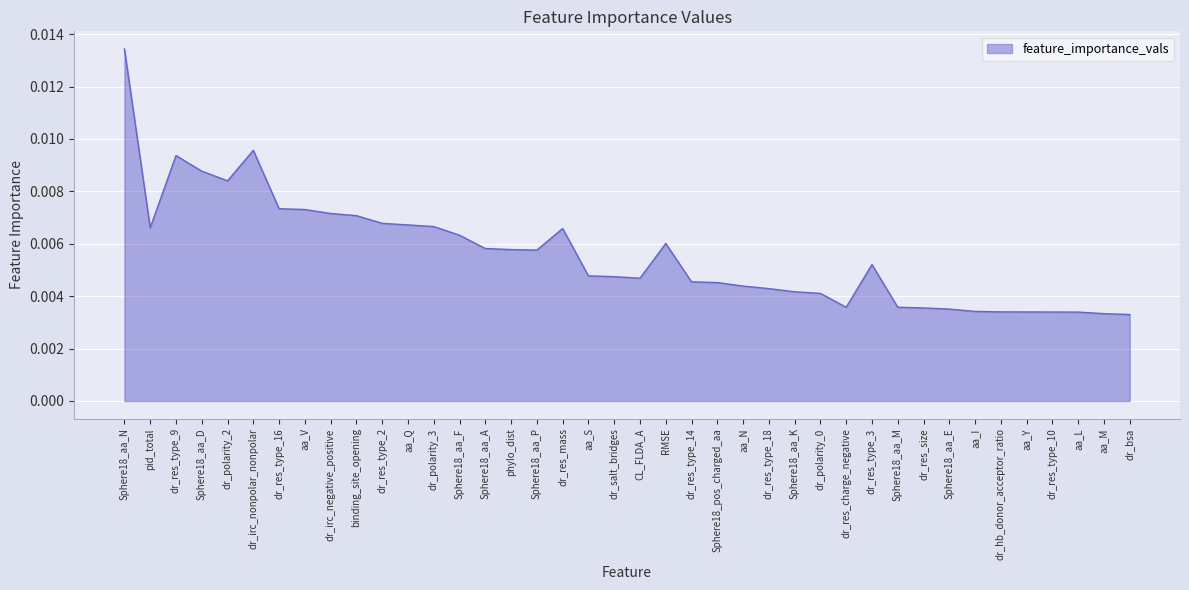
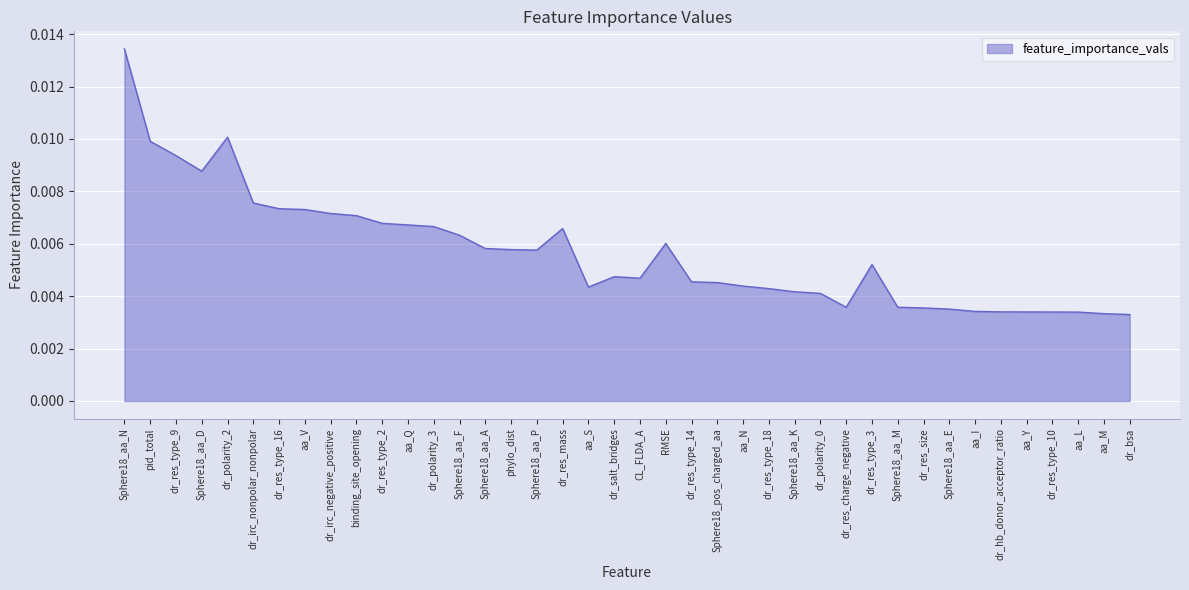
pid_total: 0.0066 -> 0.0099
dr_polarity_2: 0.0084 -> 0.0101
dr_irc_nonpolar_nonpolar: 0.0096 -> 0.0076
aa_S: 0.0048 -> 0.0043
